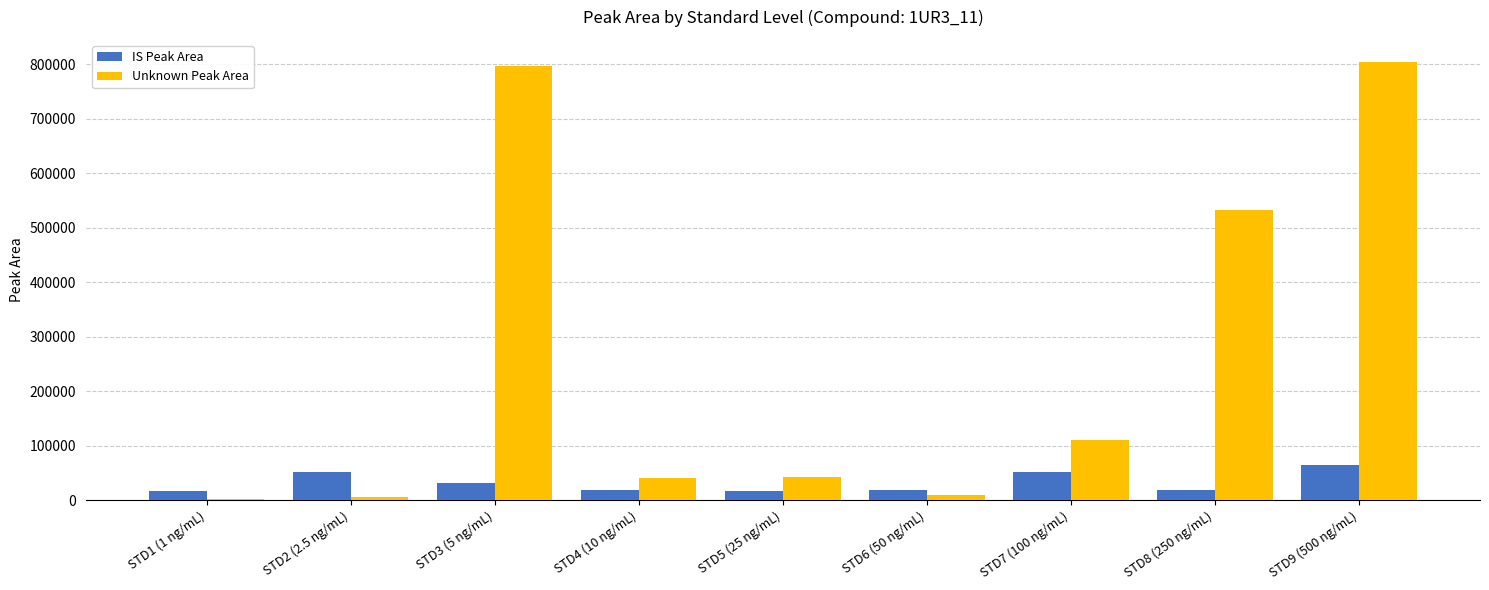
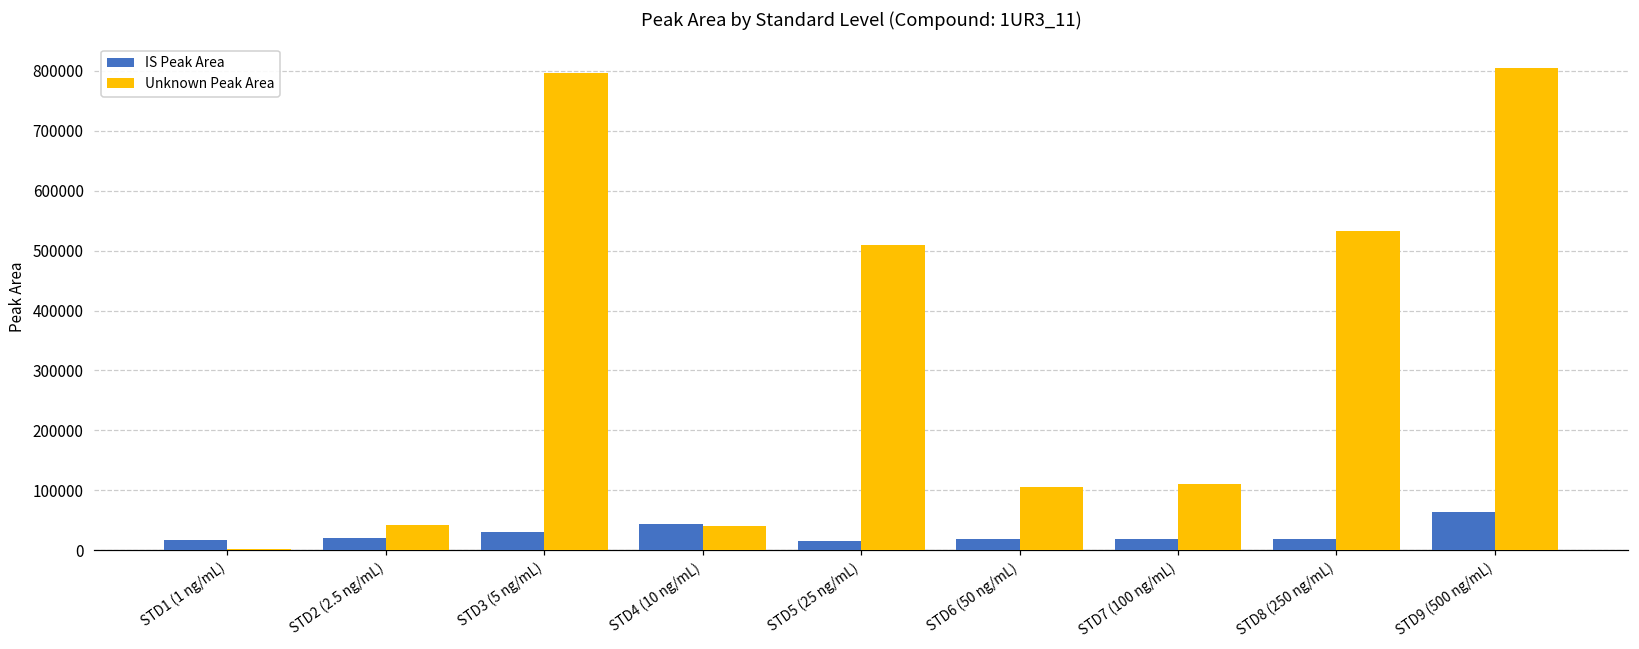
IS Peak Area, STD2 (2.5 ng/mL): 50000 -> 20000
Unknown Peak Area, STD2 (2.5 ng/mL): 10000 -> 40000
IS Peak Area, STD4 (10 ng/mL): 20000 -> 40000
Unknown Peak Area, STD5 (25 ng/mL): 40000 -> 510000
Unknown Peak Area, STD6 (50 ng/mL): 10000 -> 100000
IS Peak Area, STD7 (100 ng/mL): 50000 -> 20000
